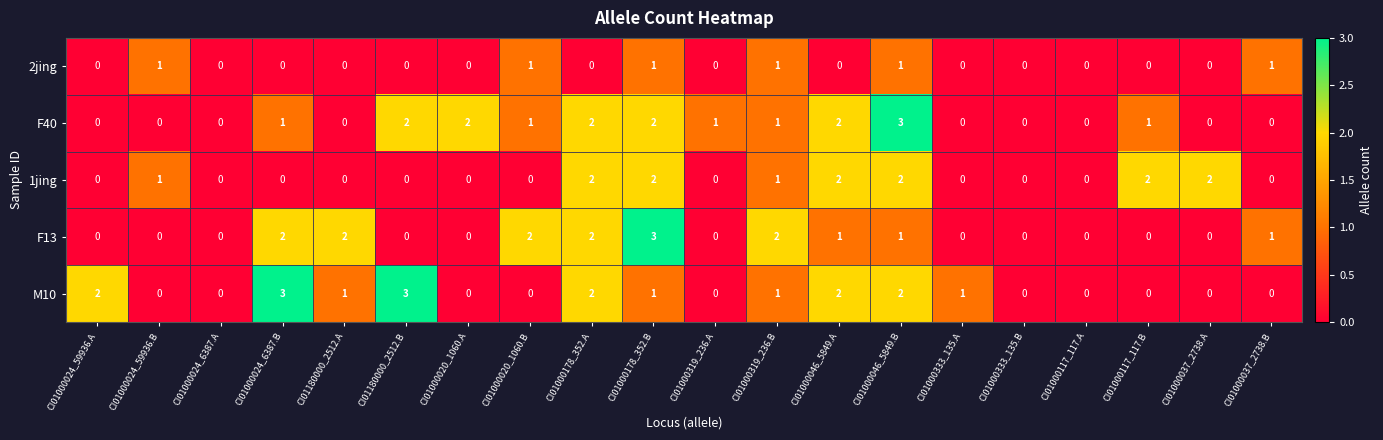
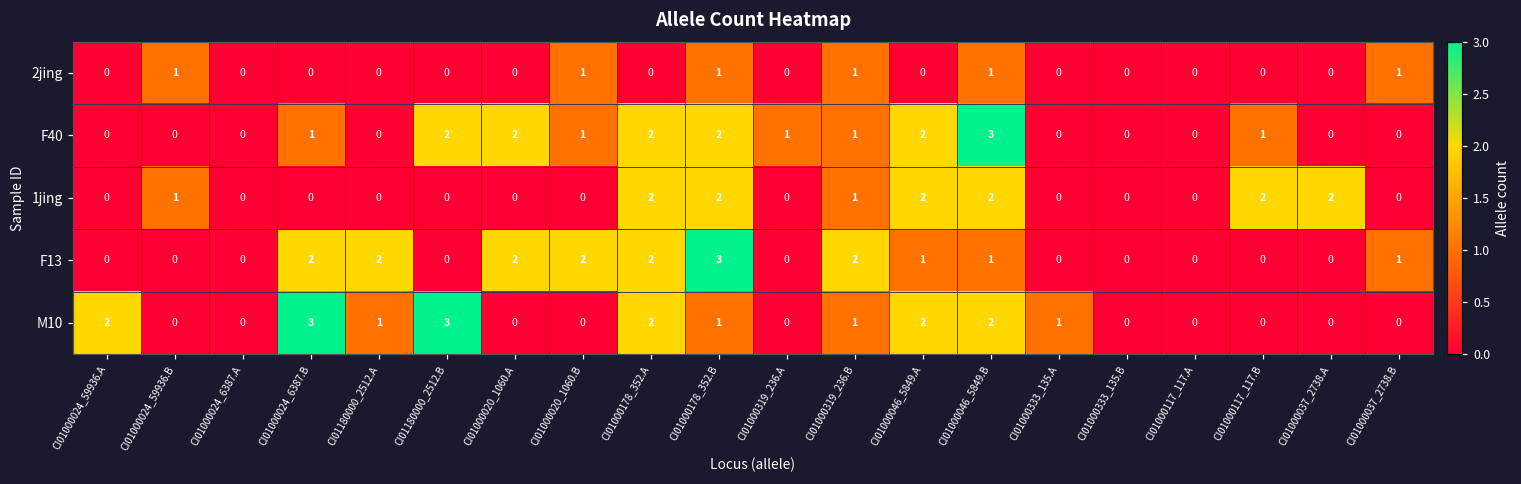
F13, CI01000020_1060.A: 0 -> 2
